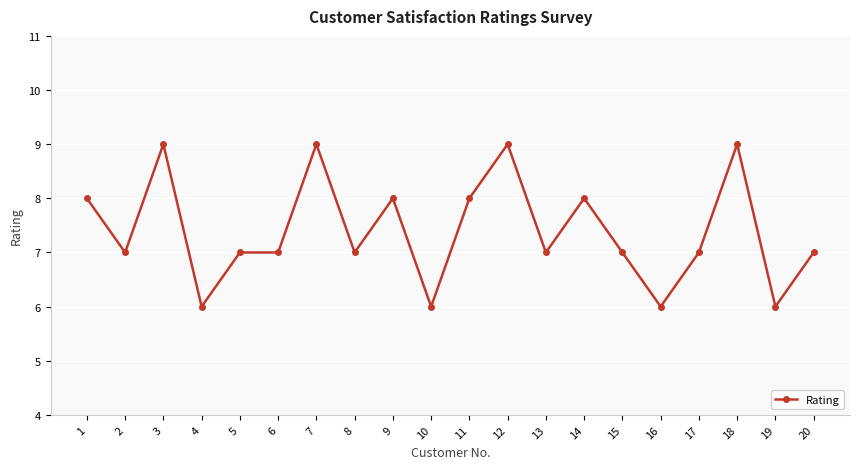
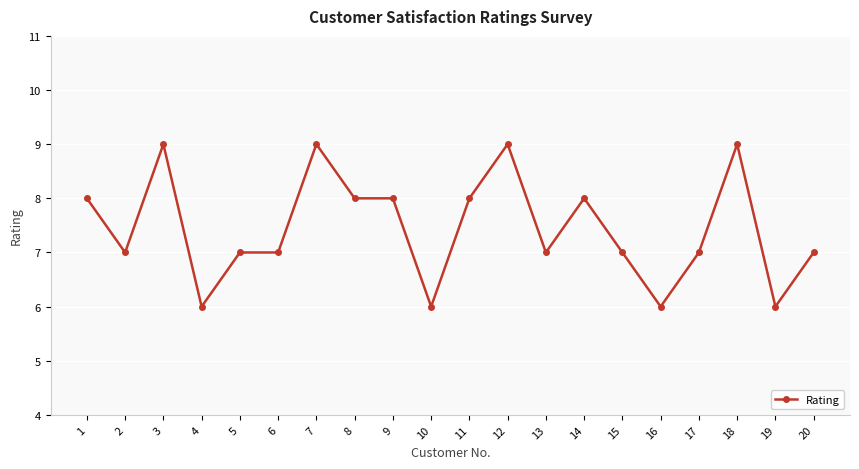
8: 7 -> 8
